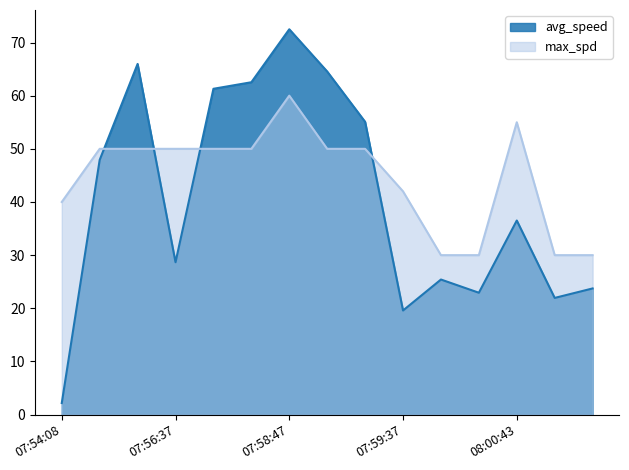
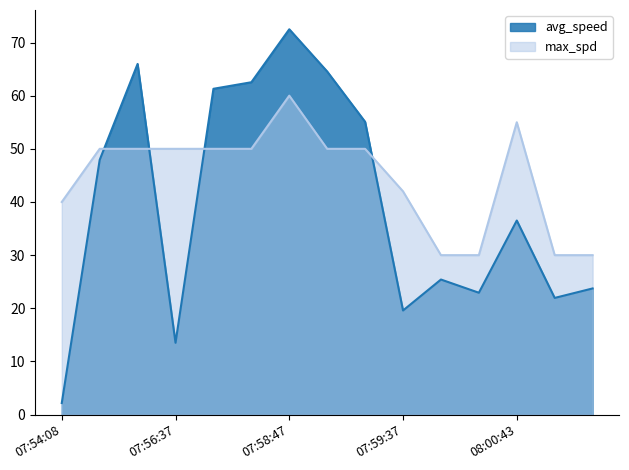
avg_speed, 07:56:37: 29 -> 14
